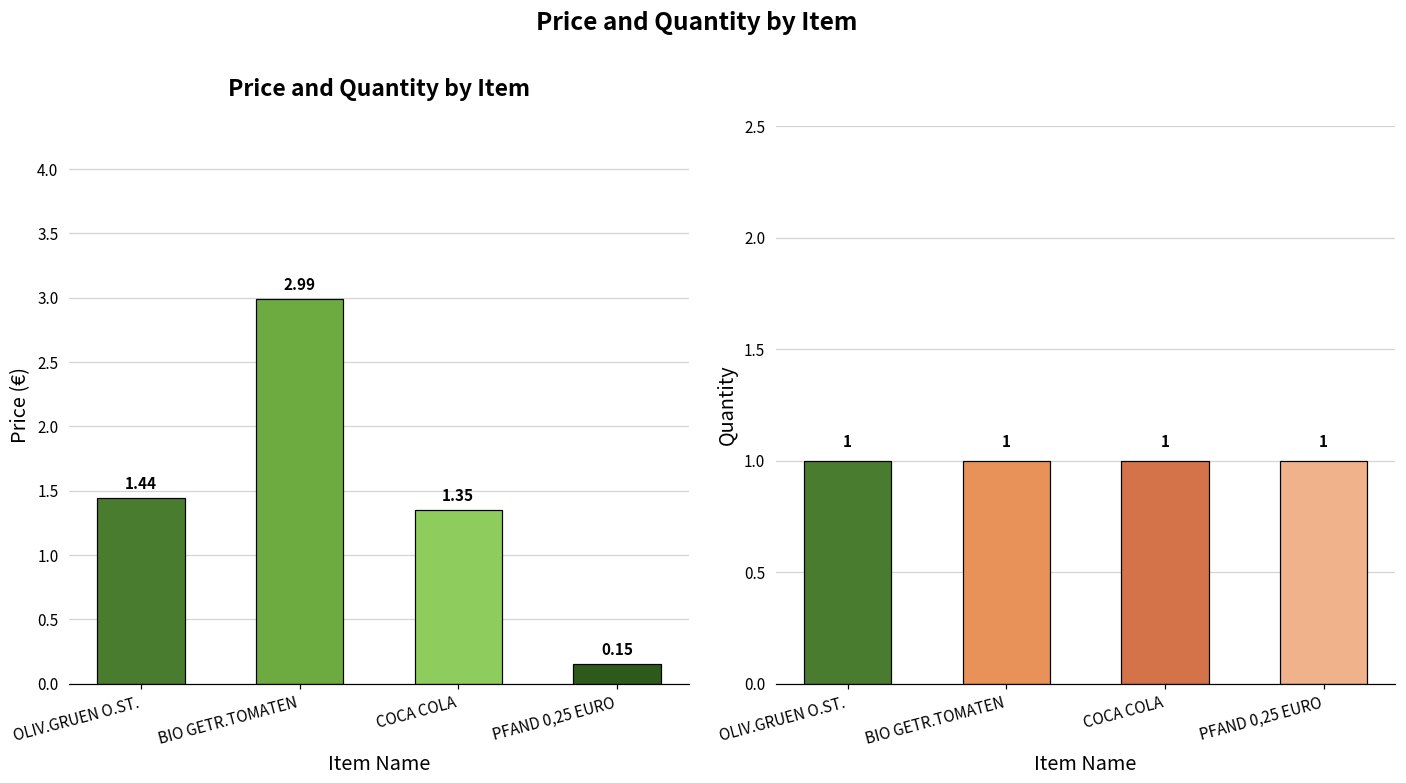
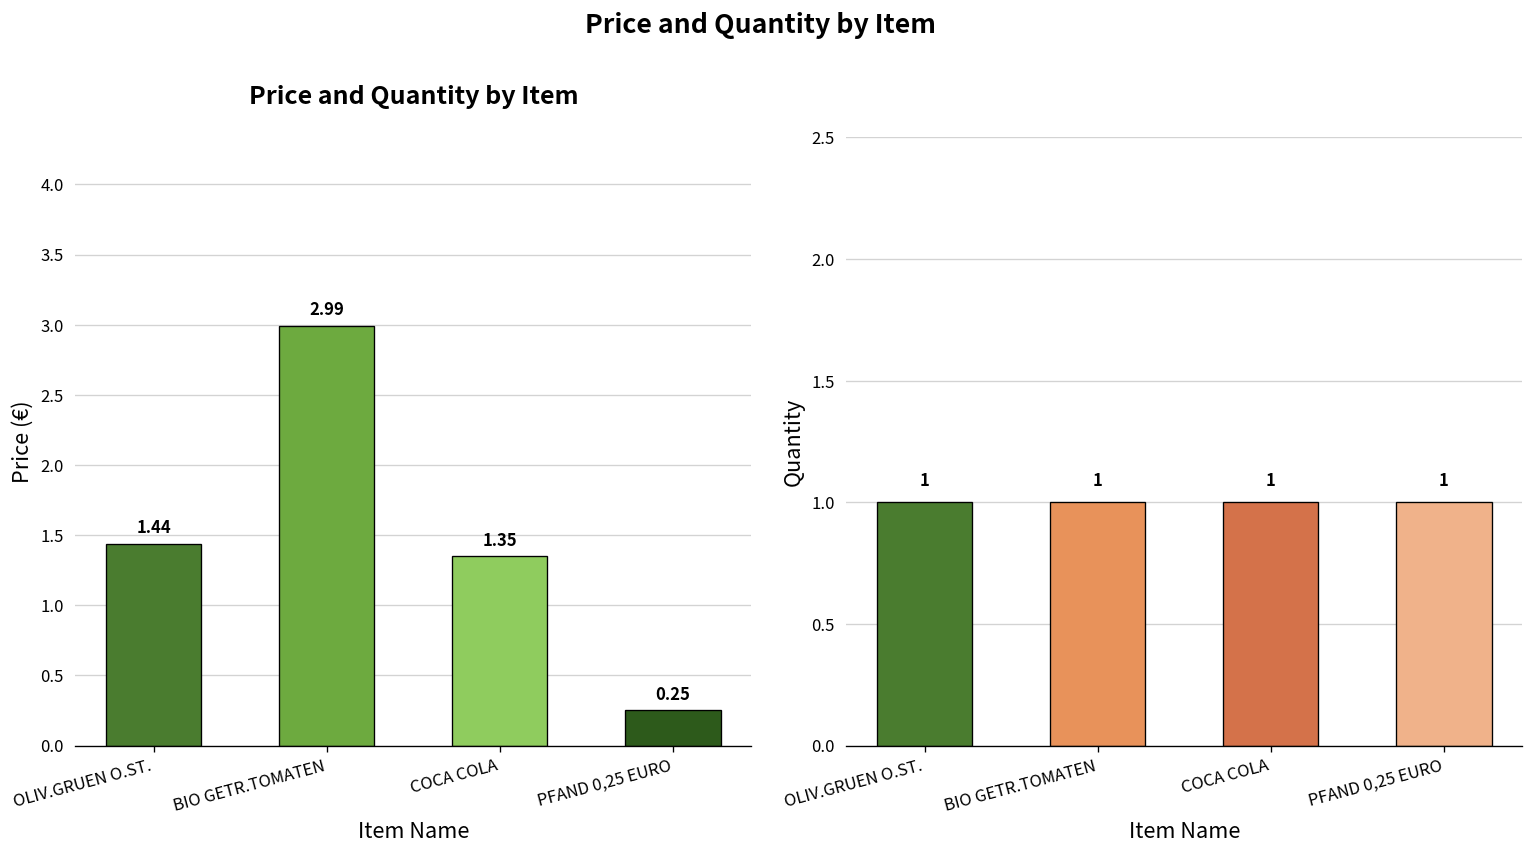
Price and Quantity by Item, PFAND 0,25 EURO: 0.15 -> 0.25
